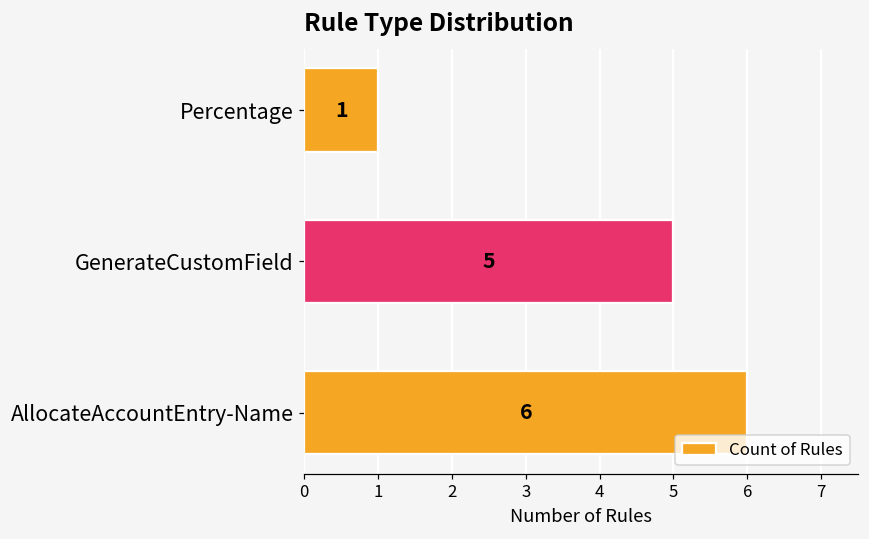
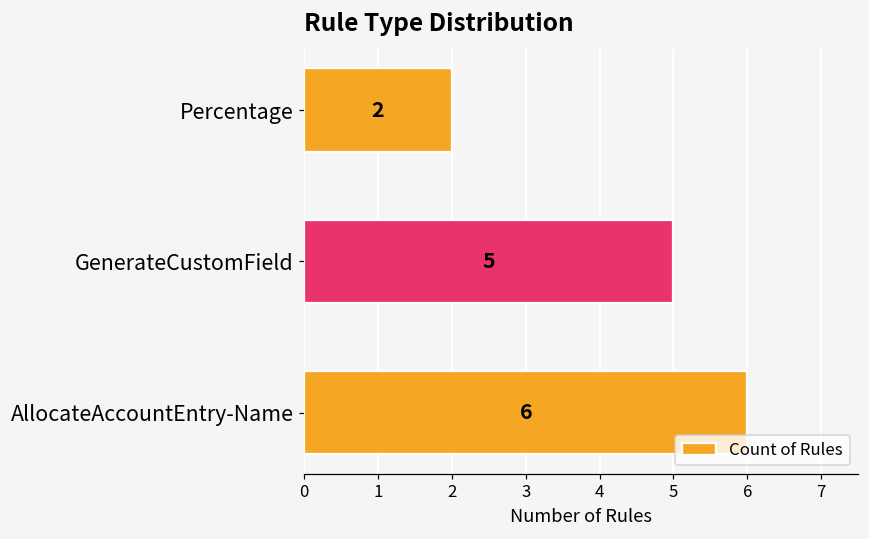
Percentage: 1 -> 2
